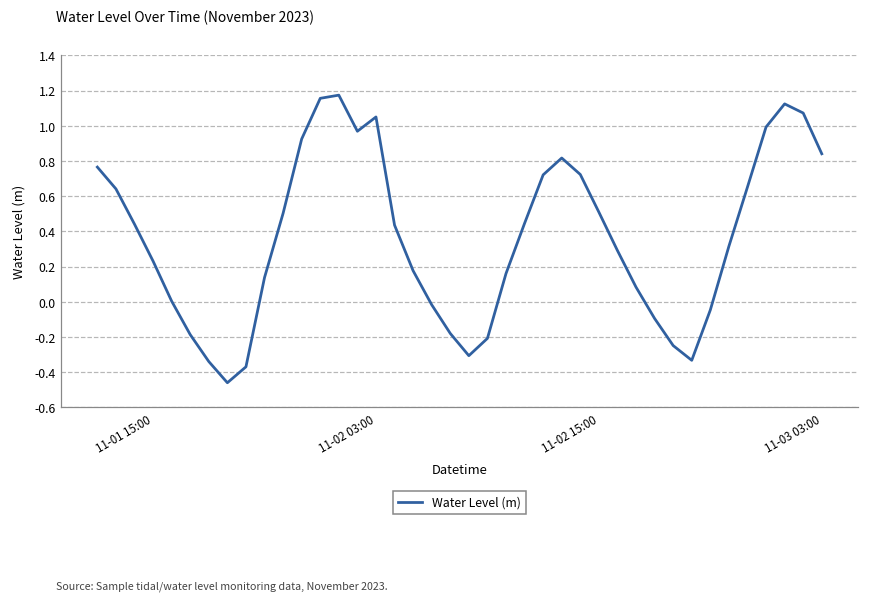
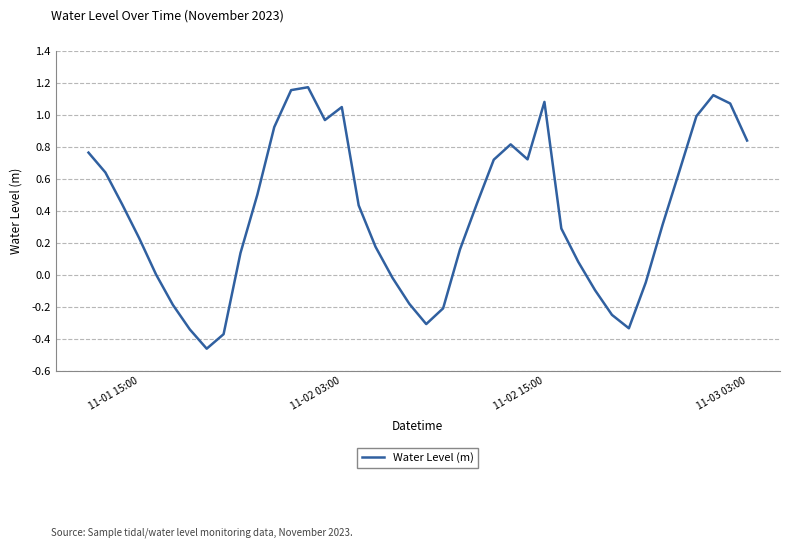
11-02 15:00: 0.51 -> 1.08
